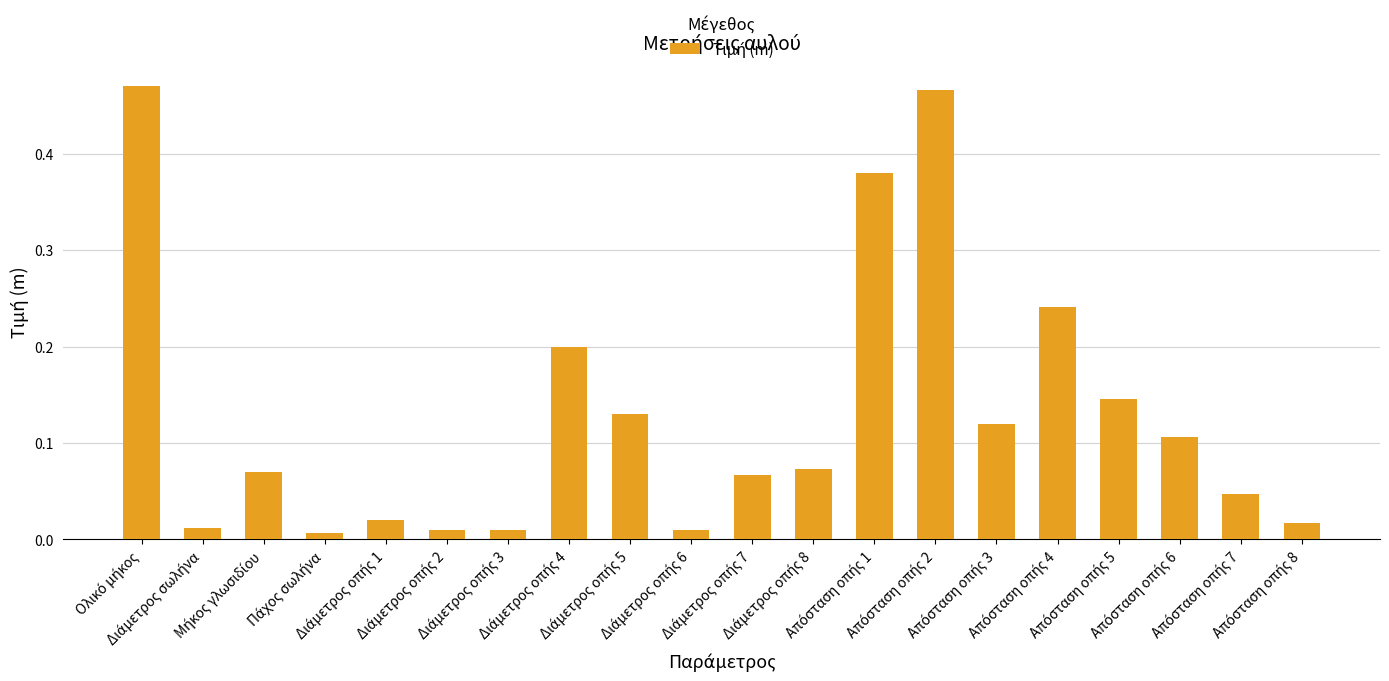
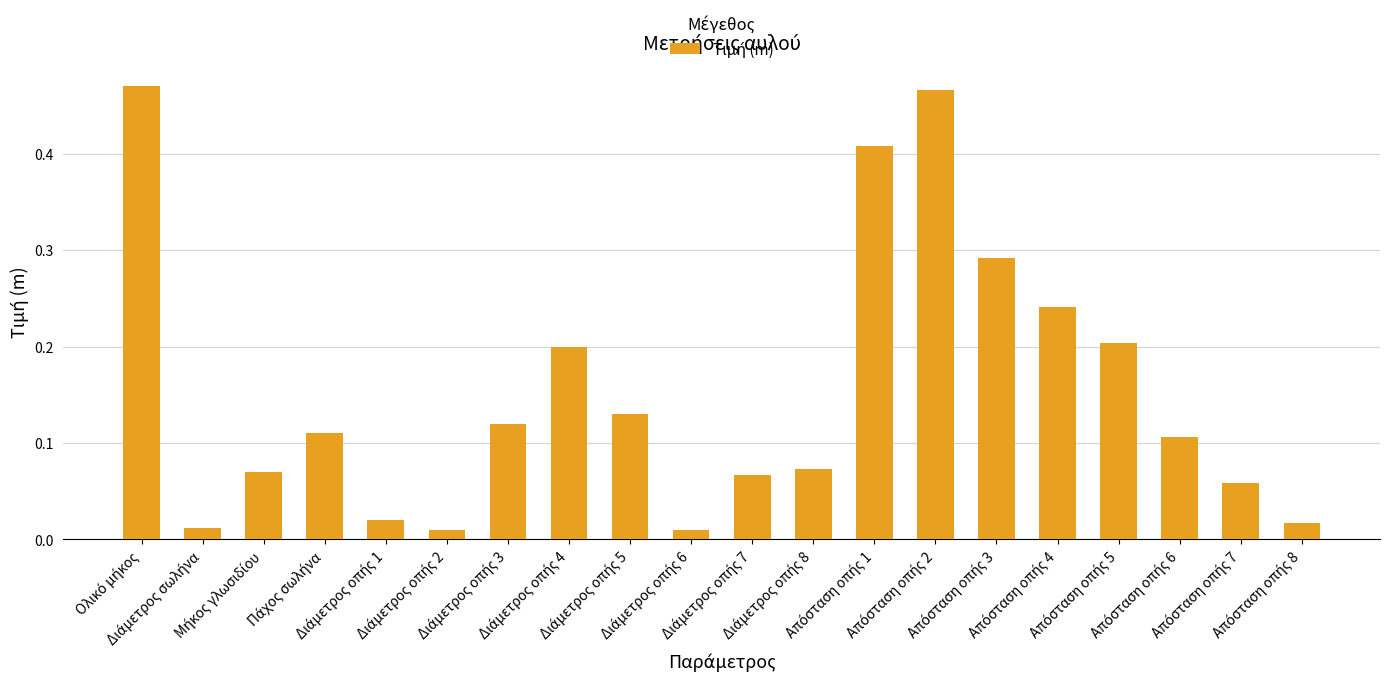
Πάχος σωλήνα: 0.01 -> 0.11
Διάμετρος οπής 3: 0.01 -> 0.12
Απόσταση οπής 1: 0.38 -> 0.41
Απόσταση οπής 3: 0.12 -> 0.29
Απόσταση οπής 5: 0.15 -> 0.20
Απόσταση οπής 7: 0.05 -> 0.06
